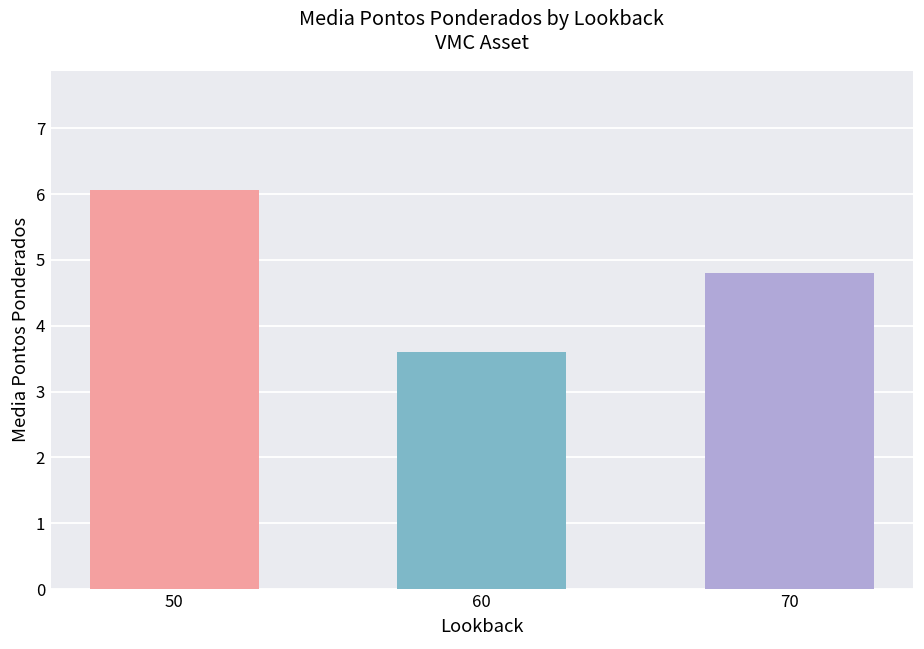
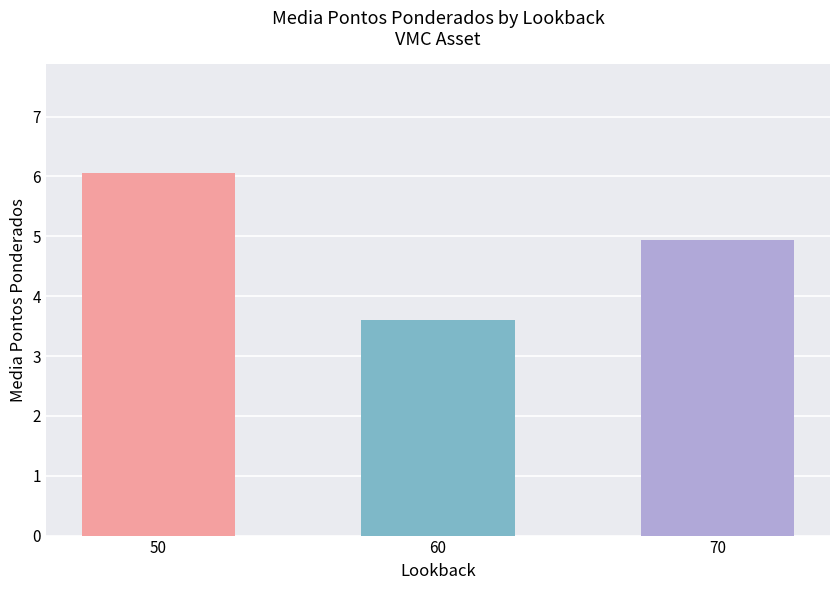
70: 4.8 -> 4.9
